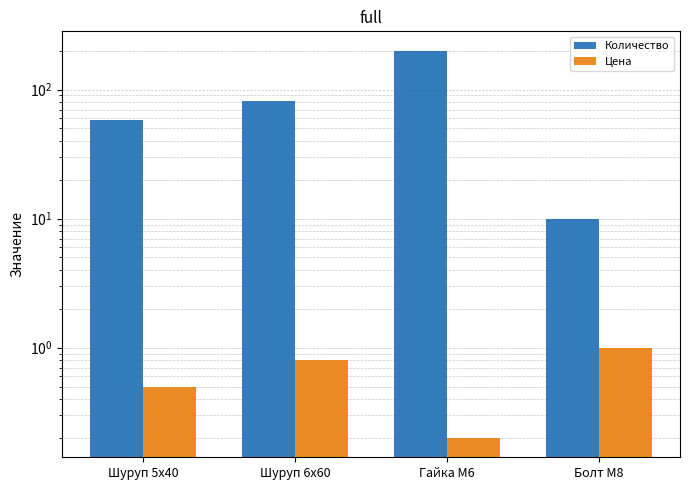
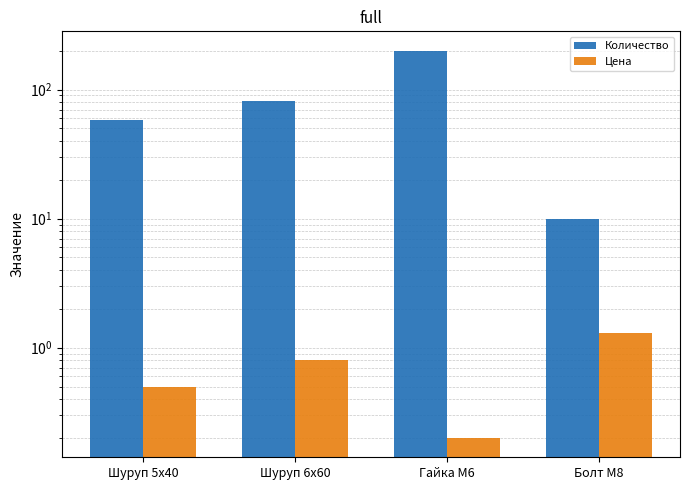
Цена, Болт М8: 1.0 -> 1.3
